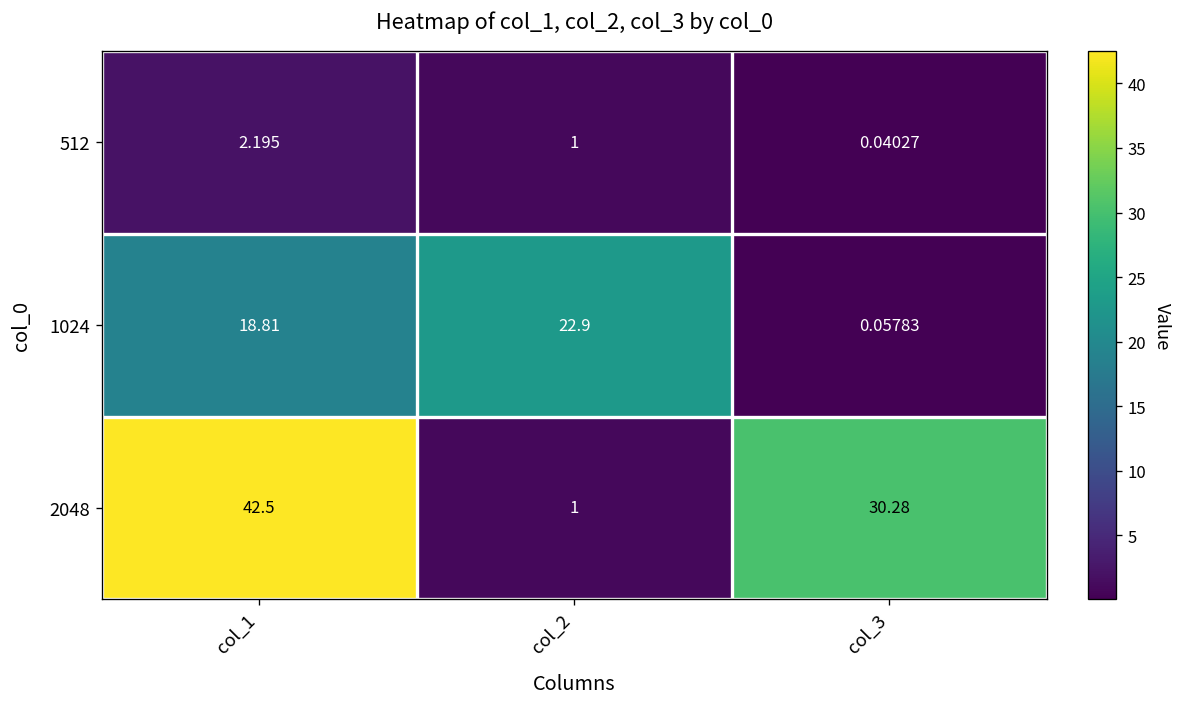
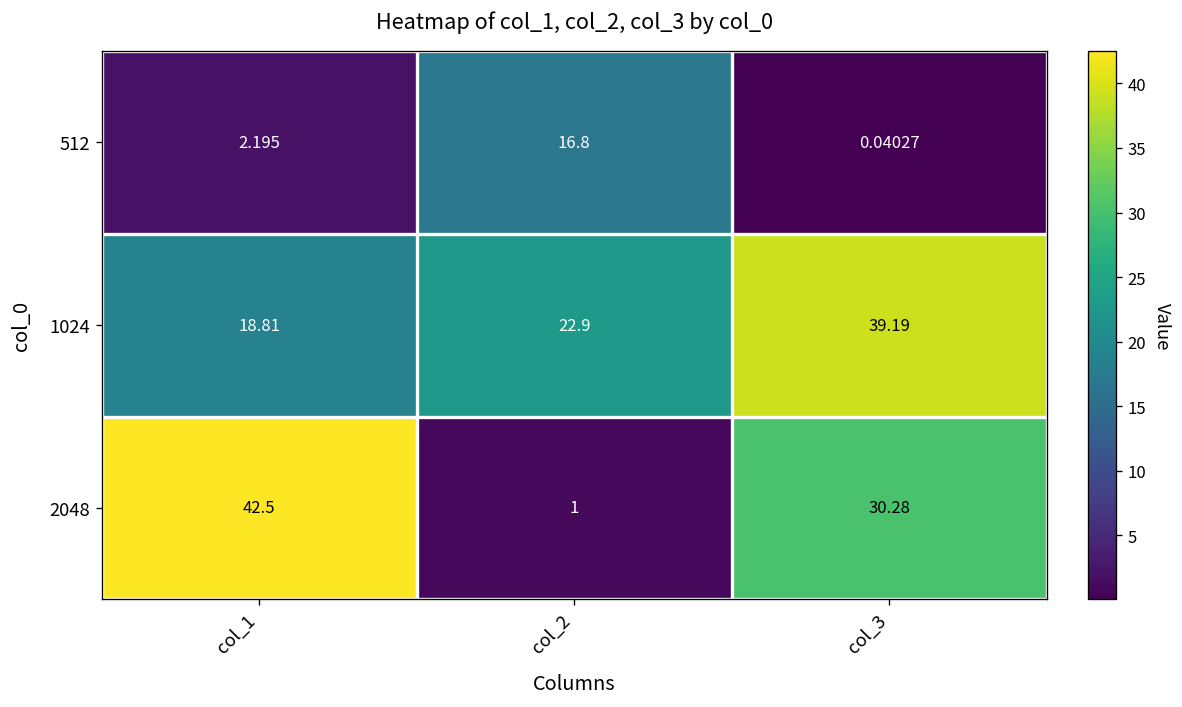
512, col_2: 1 -> 16.8
1024, col_3: 0.05783 -> 39.19
